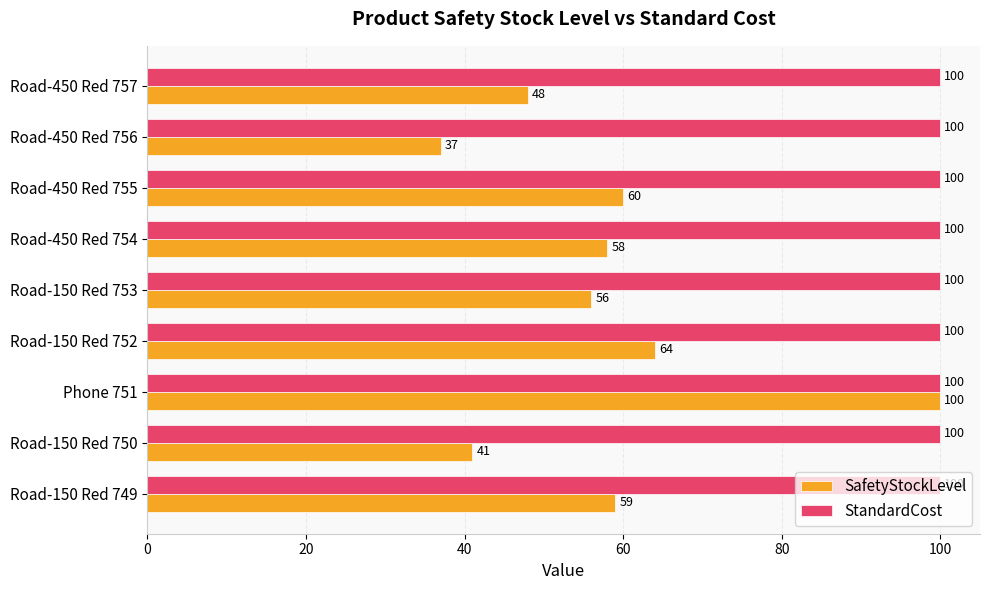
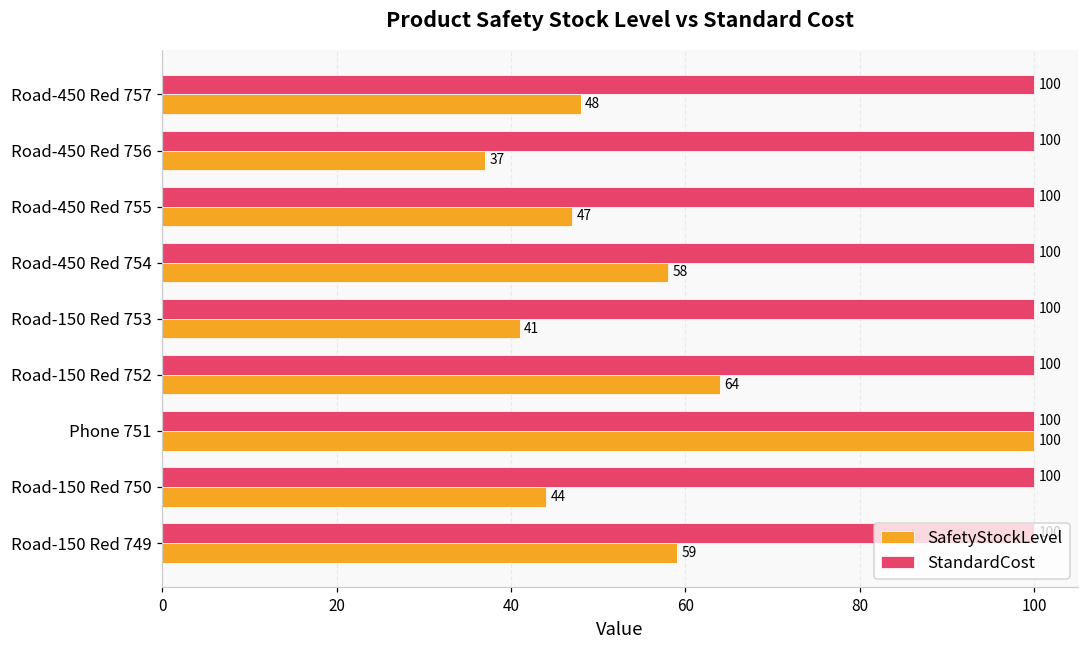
SafetyStockLevel, Road-450 Red 755: 60 -> 47
SafetyStockLevel, Road-150 Red 753: 56 -> 41
SafetyStockLevel, Road-150 Red 750: 41 -> 44
